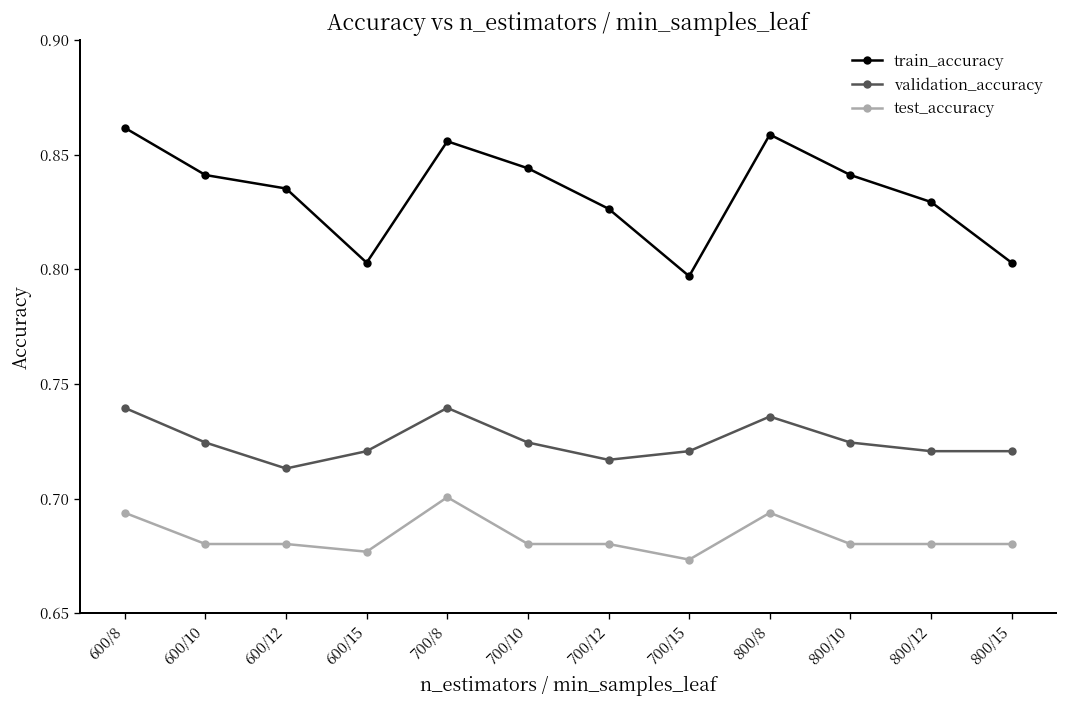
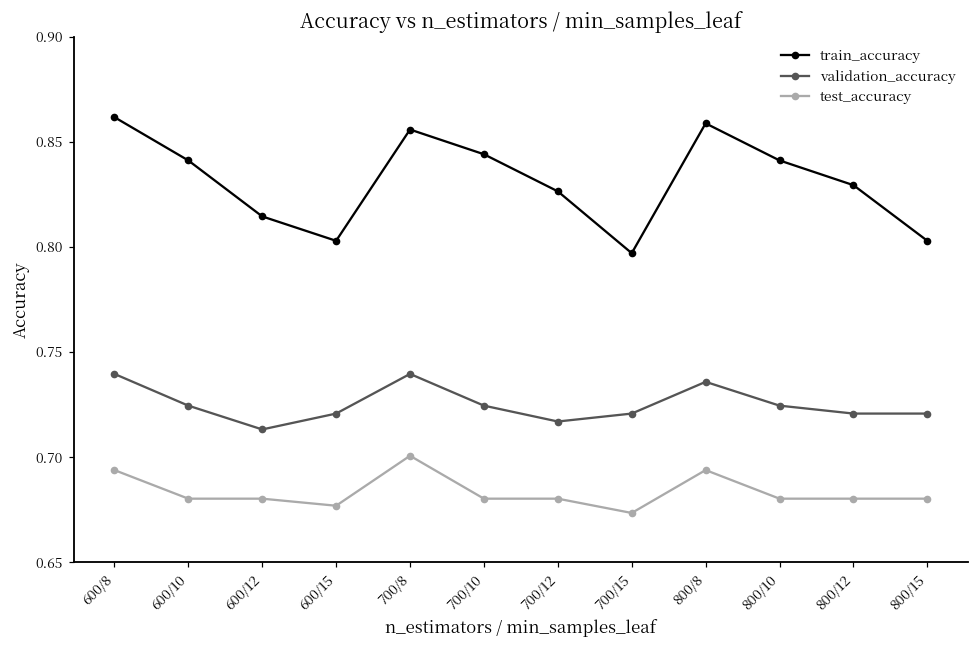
train_accuracy, 600/12: 0.835 -> 0.815
